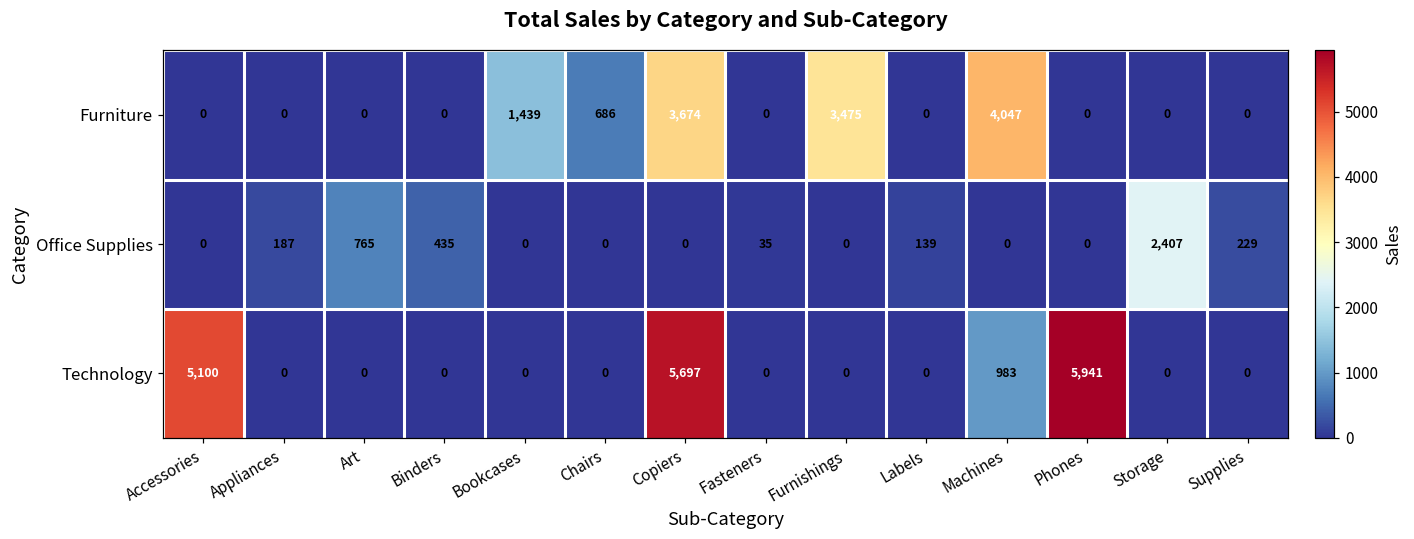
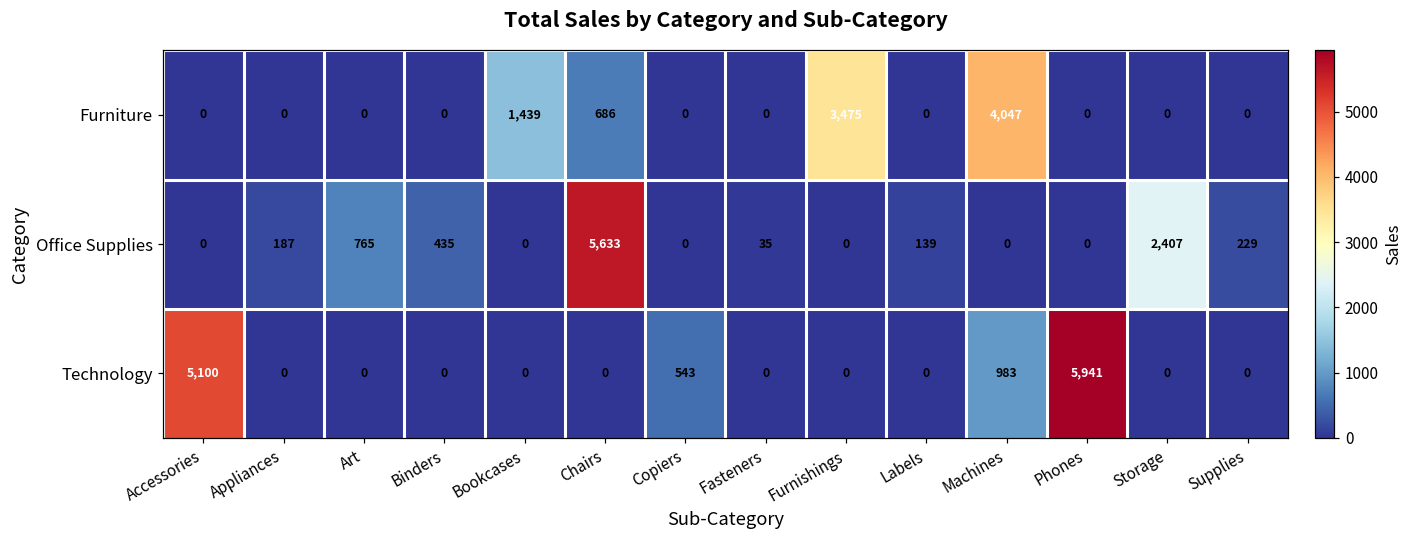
Furniture, Copiers: 3,674 -> 0
Office Supplies, Chairs: 0 -> 5,633
Technology, Copiers: 5,697 -> 543
